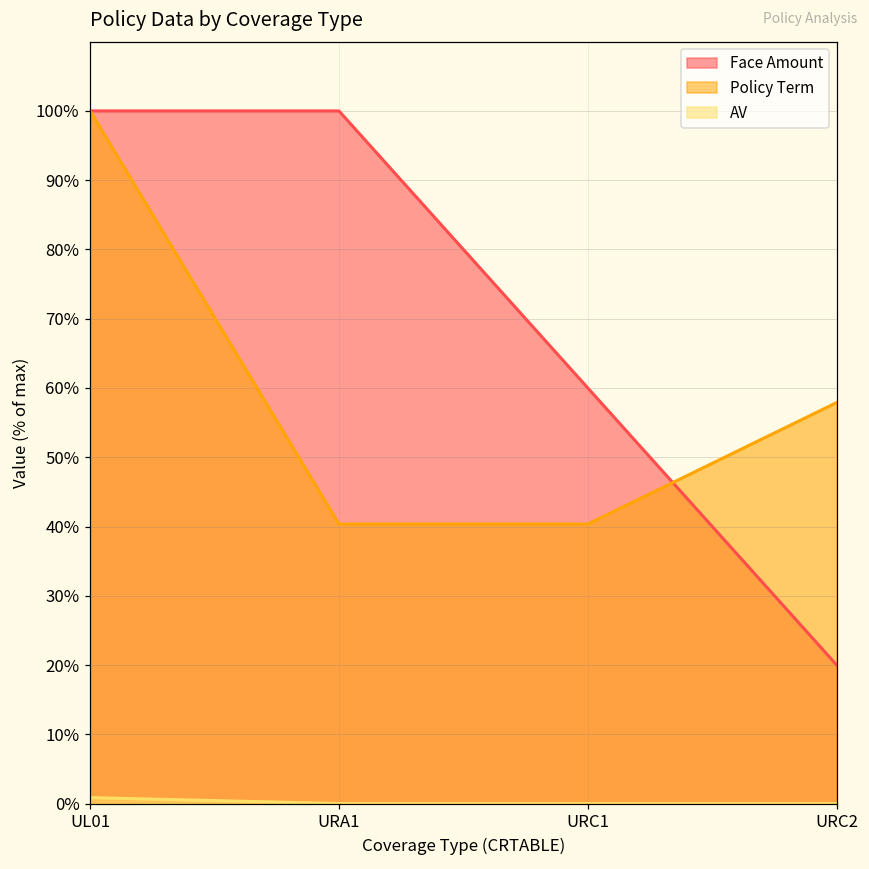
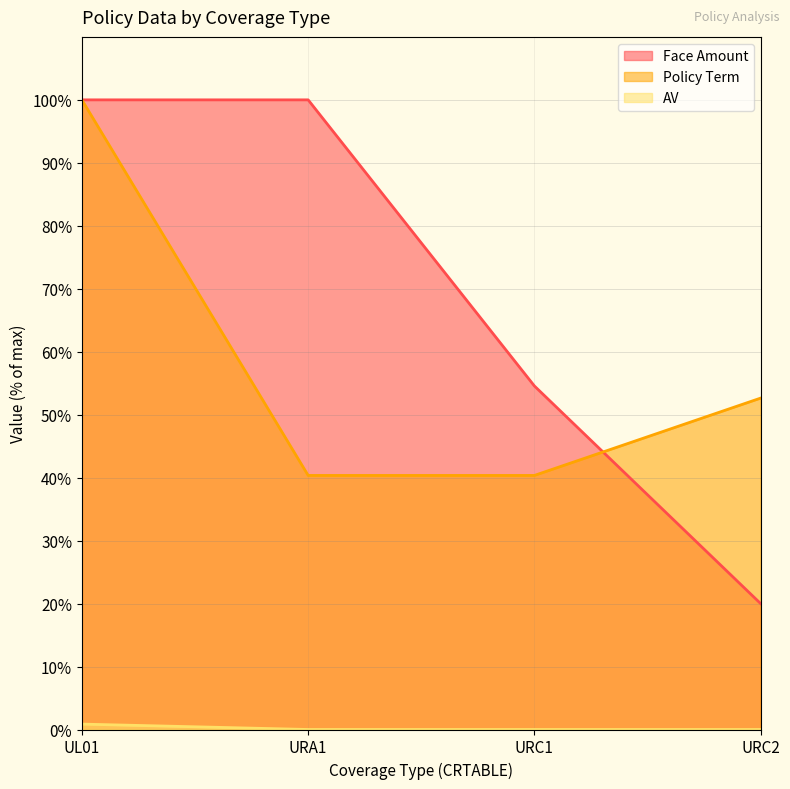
Face Amount, URC1: 60% -> 55%
Policy Term, URC2: 58% -> 53%
